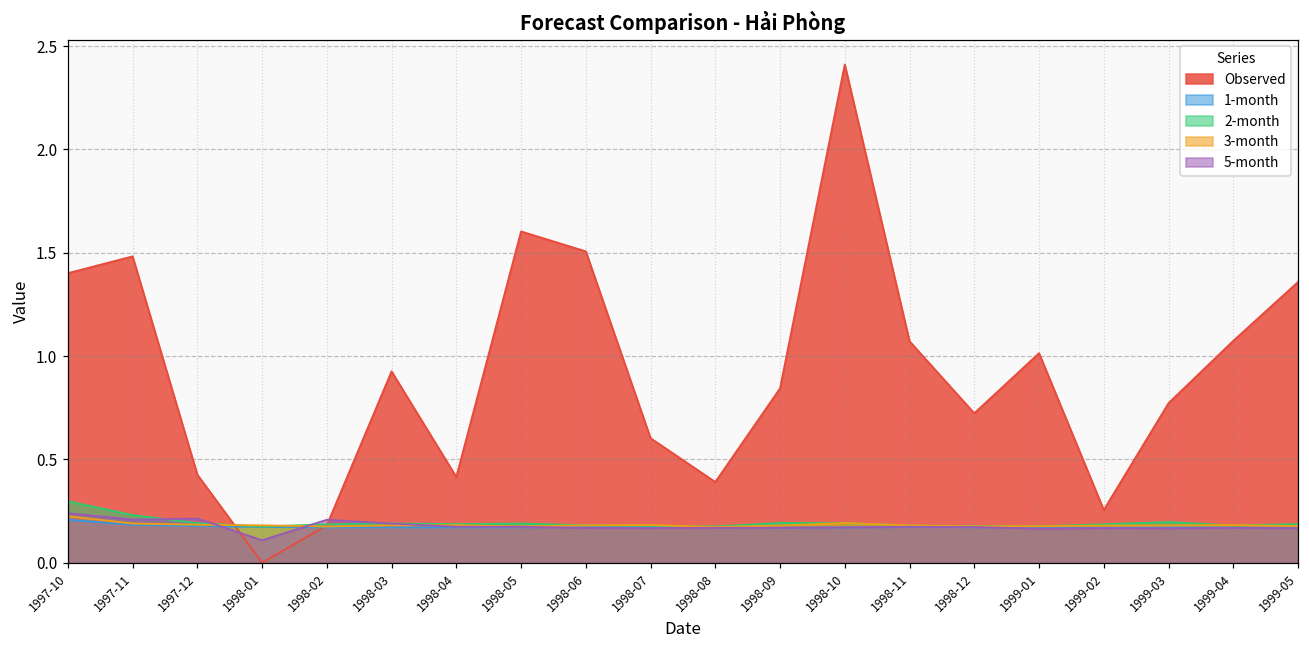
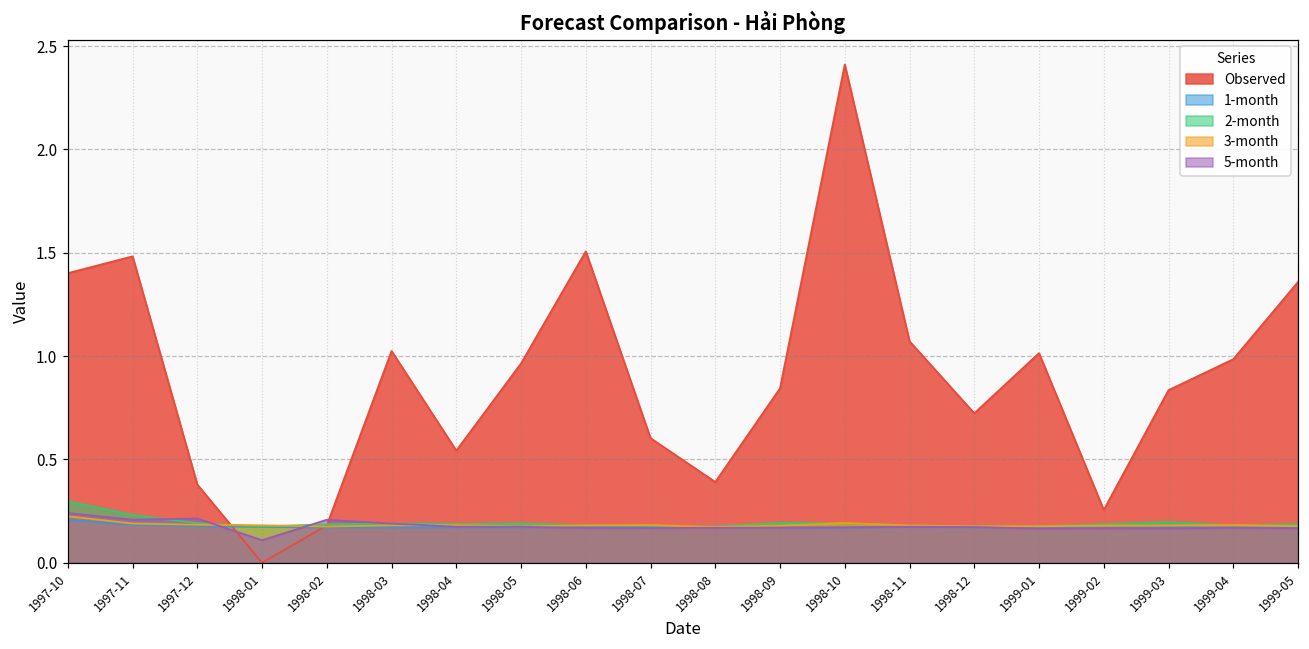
Observed, 1997-12: 0.43 -> 0.38
Observed, 1998-03: 0.93 -> 1.02
Observed, 1998-04: 0.41 -> 0.54
Observed, 1998-05: 1.60 -> 0.96
Observed, 1999-03: 0.77 -> 0.83
Observed, 1999-04: 1.07 -> 0.98
